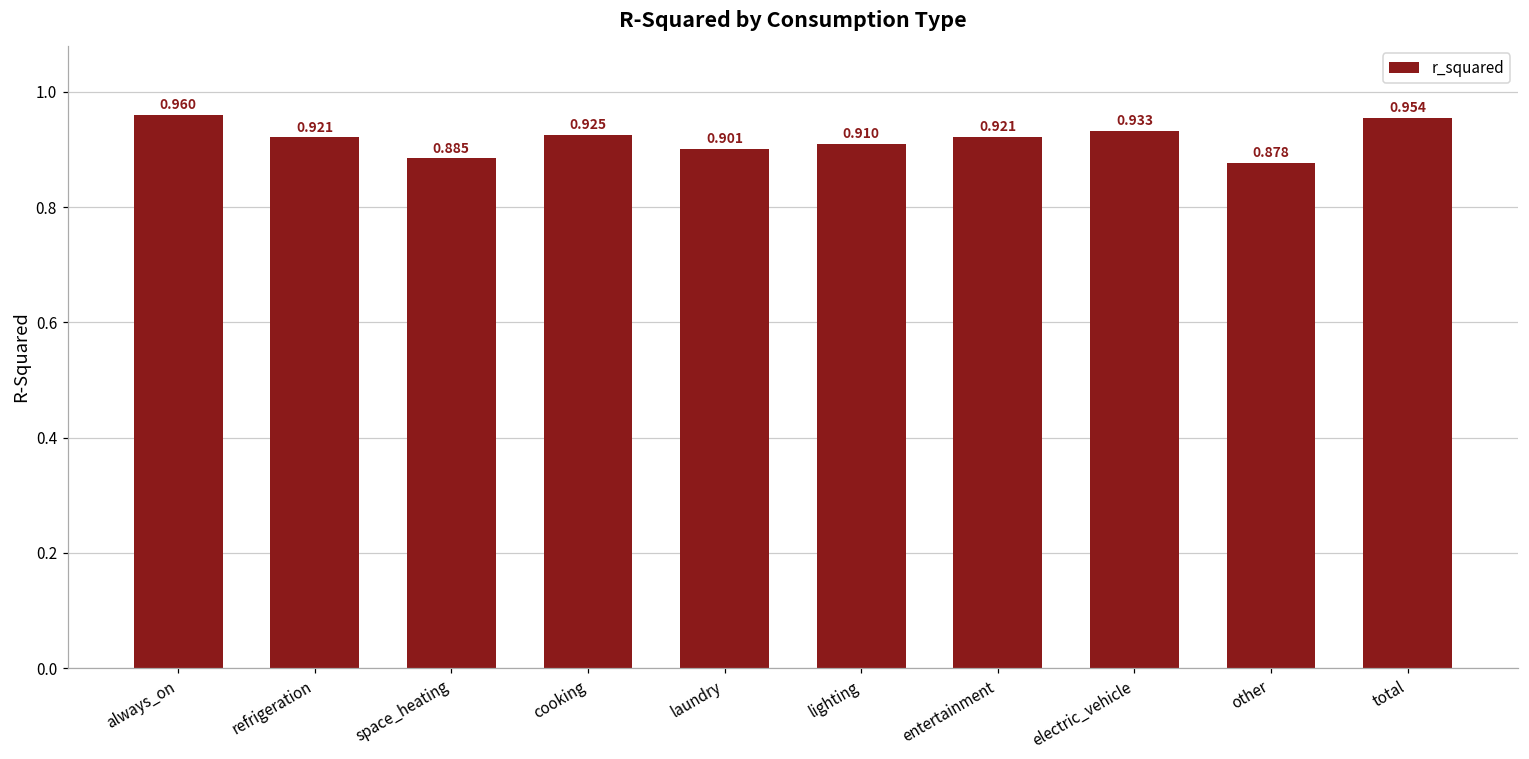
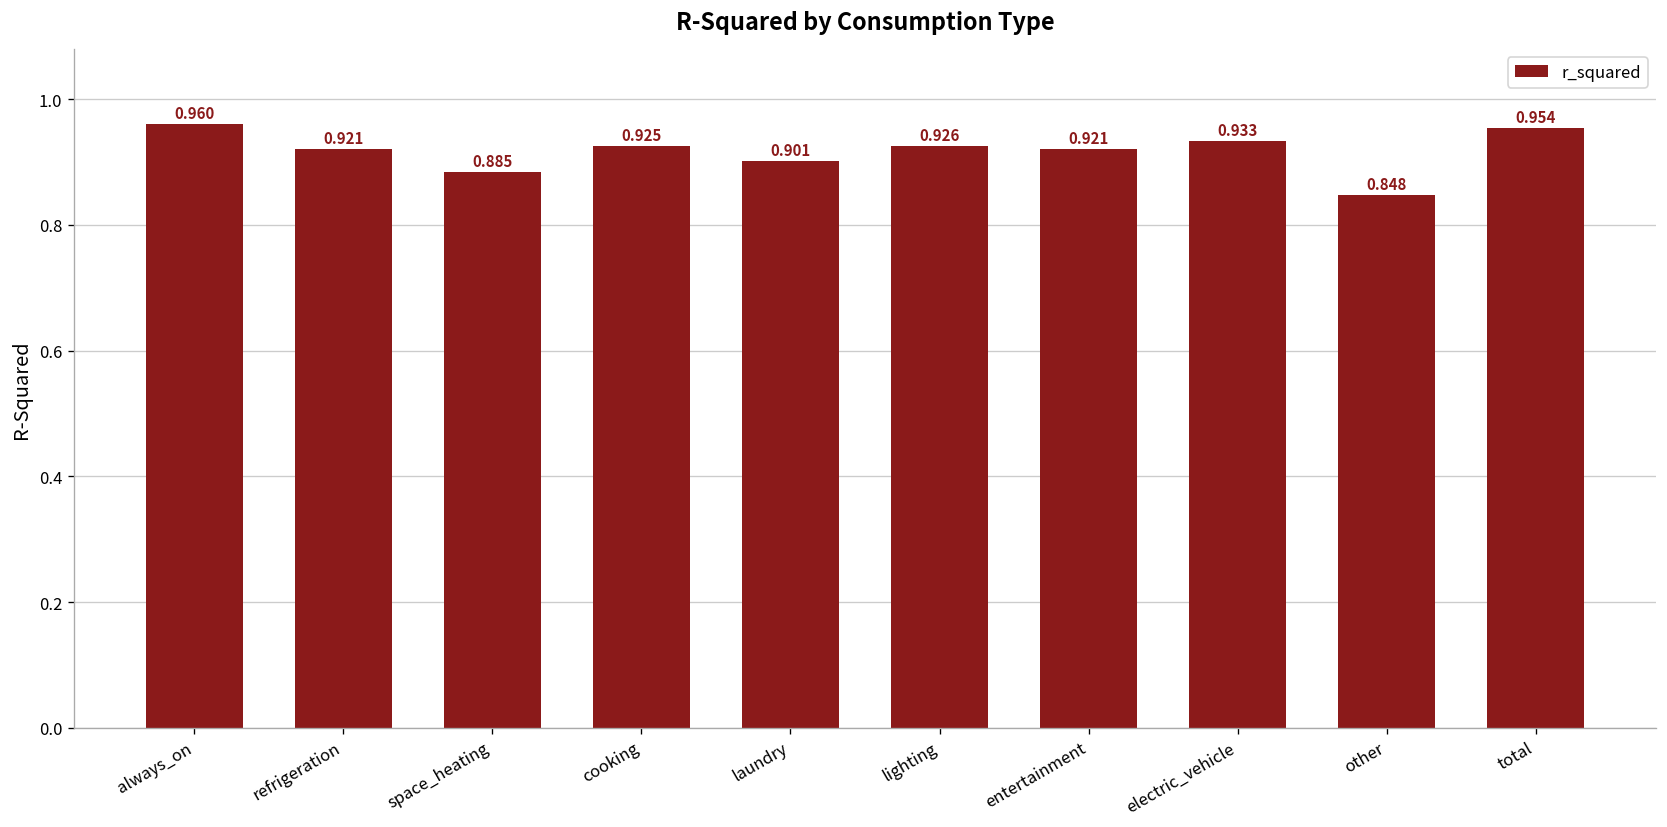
lighting: 0.910 -> 0.926
other: 0.878 -> 0.848
